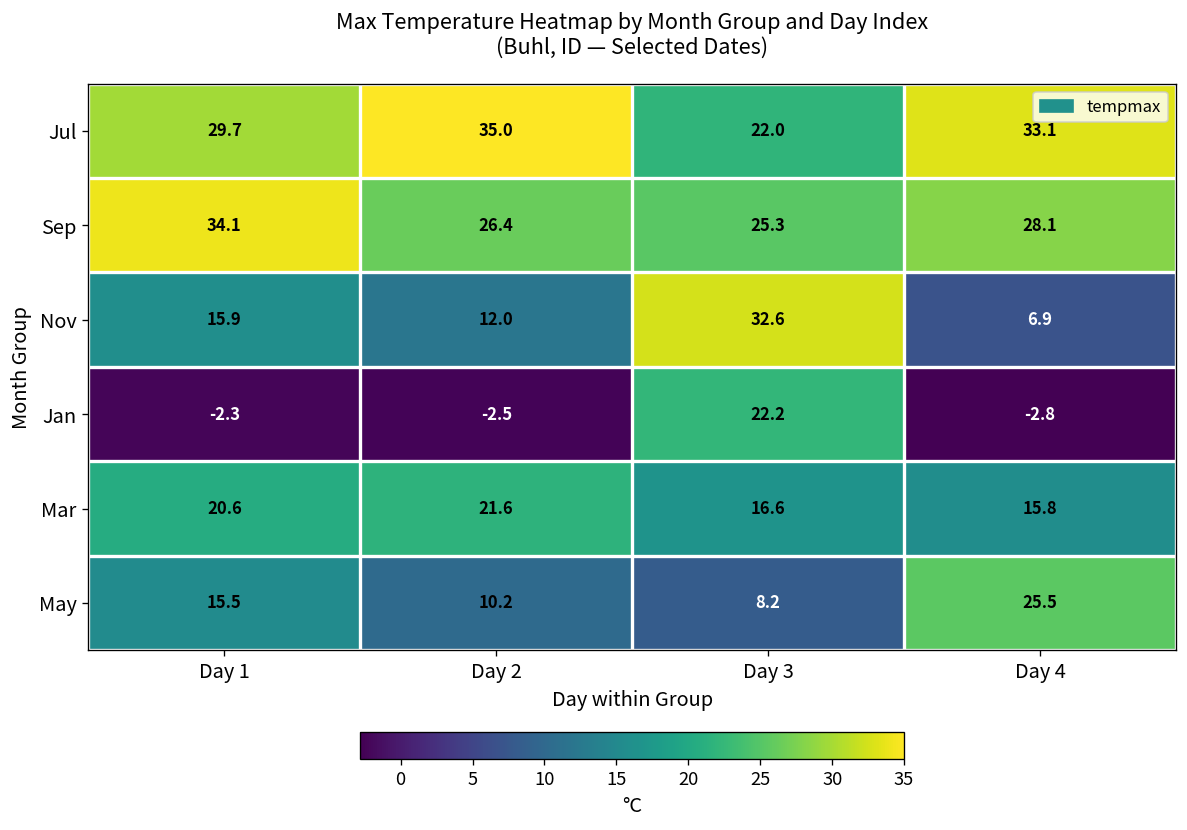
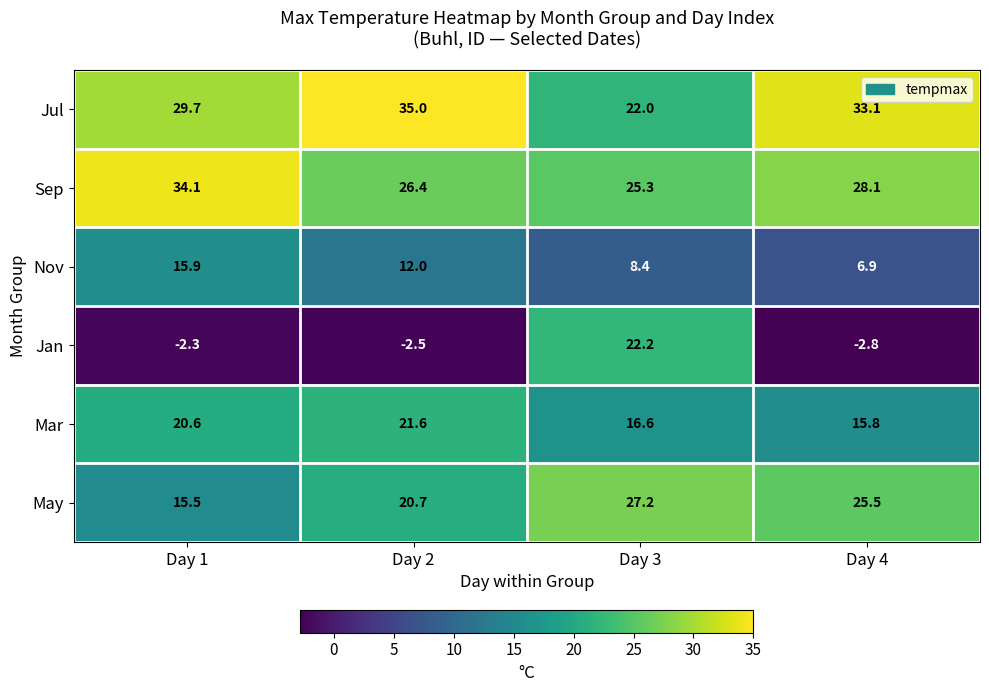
Nov, Day 3: 32.6 -> 8.4
May, Day 2: 10.2 -> 20.7
May, Day 3: 8.2 -> 27.2
